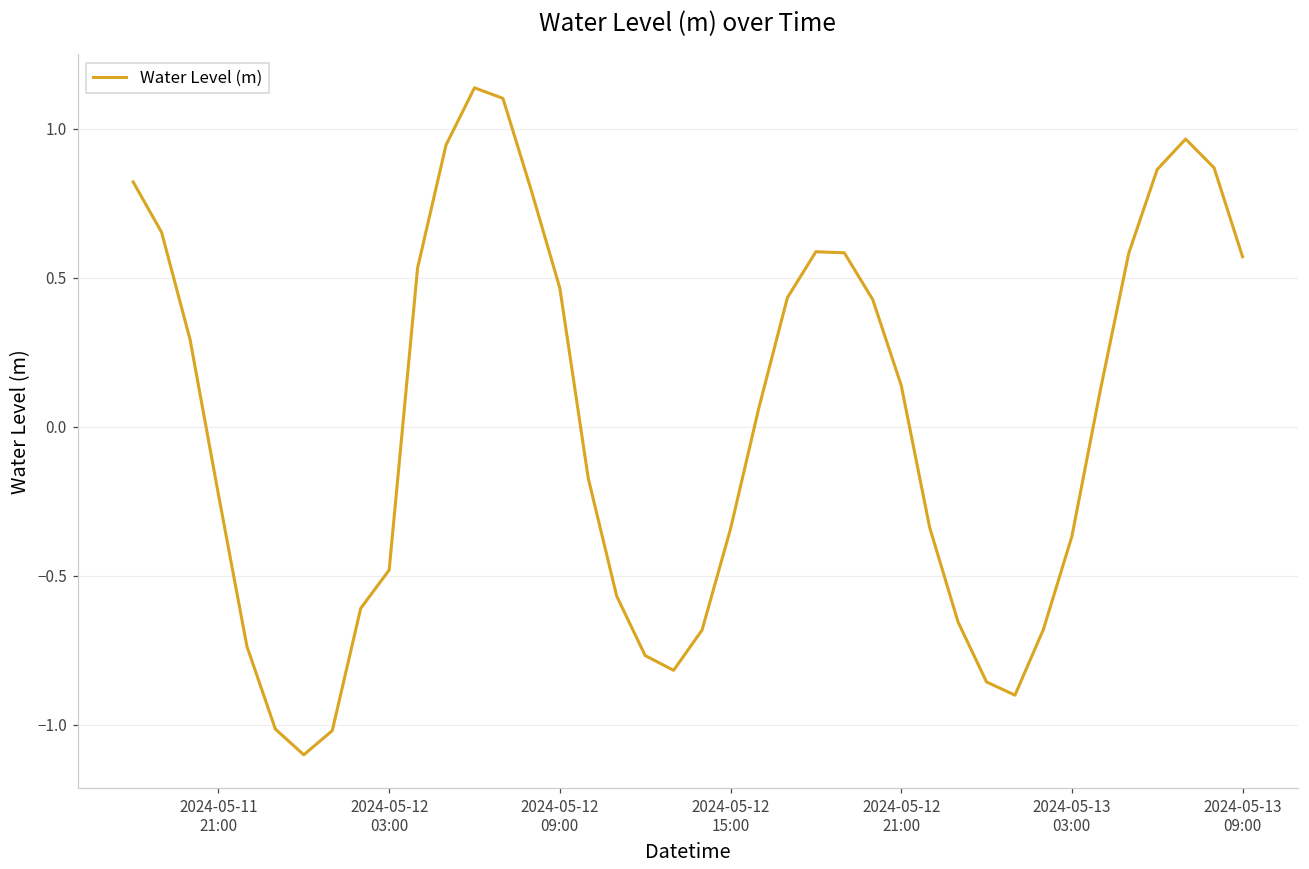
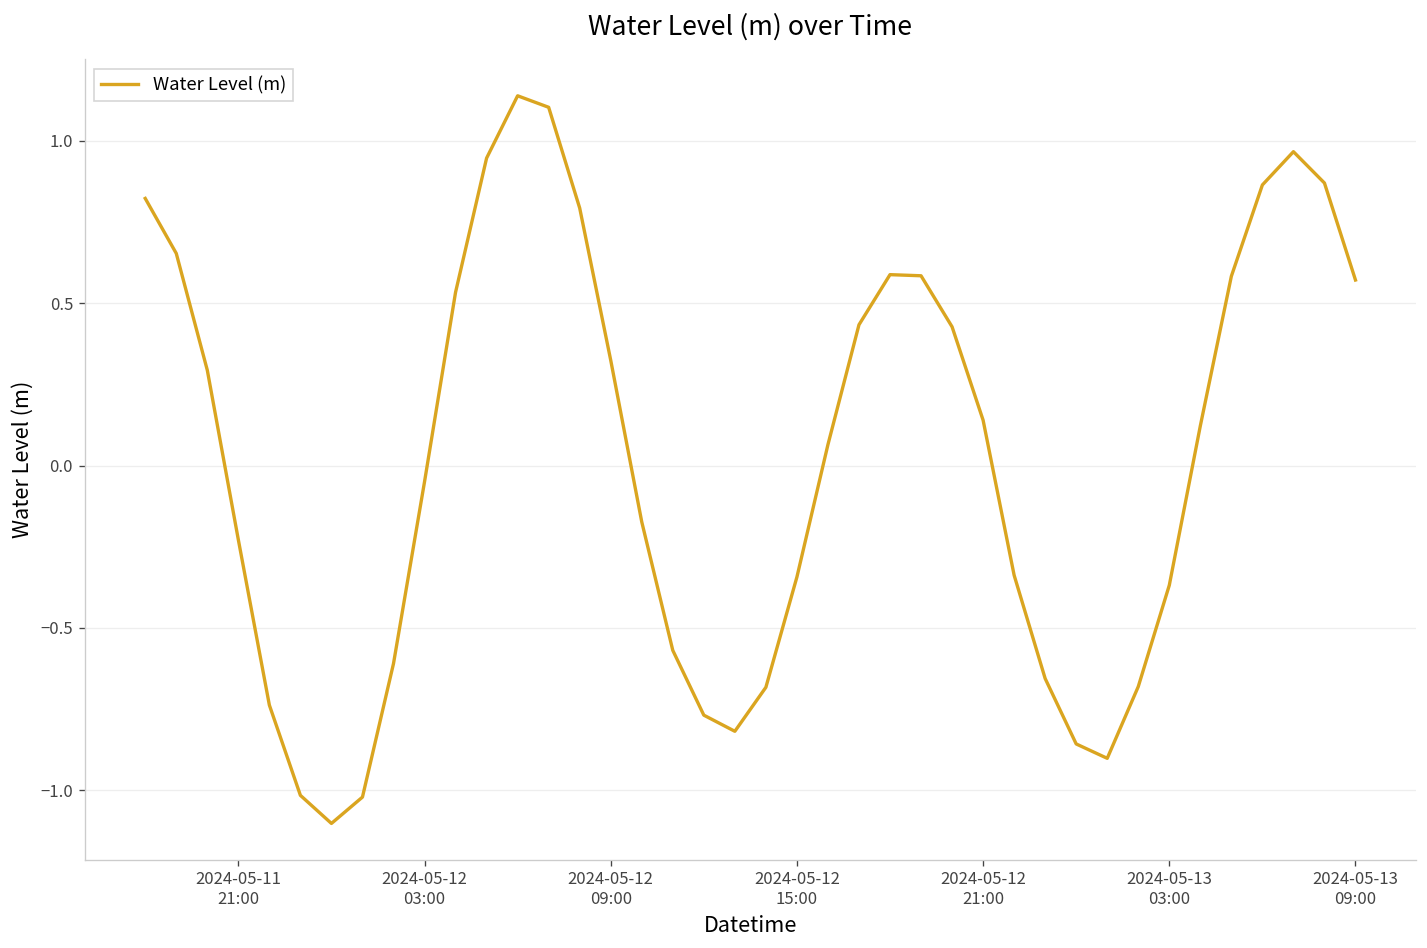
2024-05-12 03:00: -0.48 -> -0.05
2024-05-12 09:00: 0.47 -> 0.32
